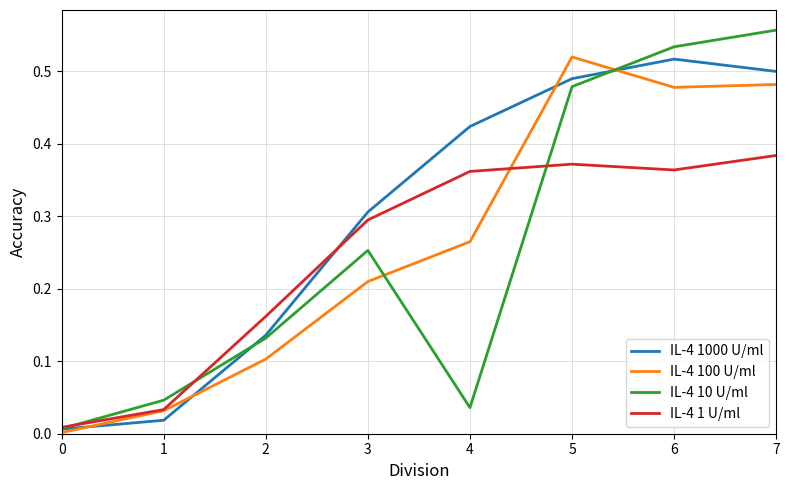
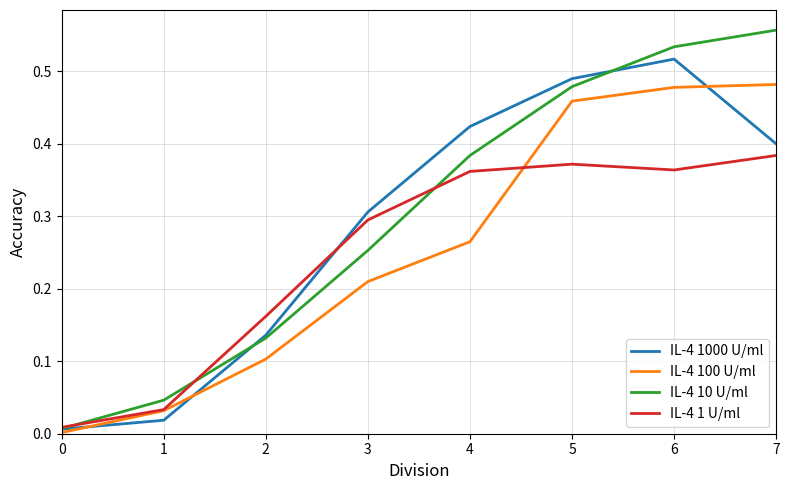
IL-4 10 U/ml, 4: 0.04 -> 0.38
IL-4 100 U/ml, 5: 0.52 -> 0.46
IL-4 1000 U/ml, 7: 0.5 -> 0.4
